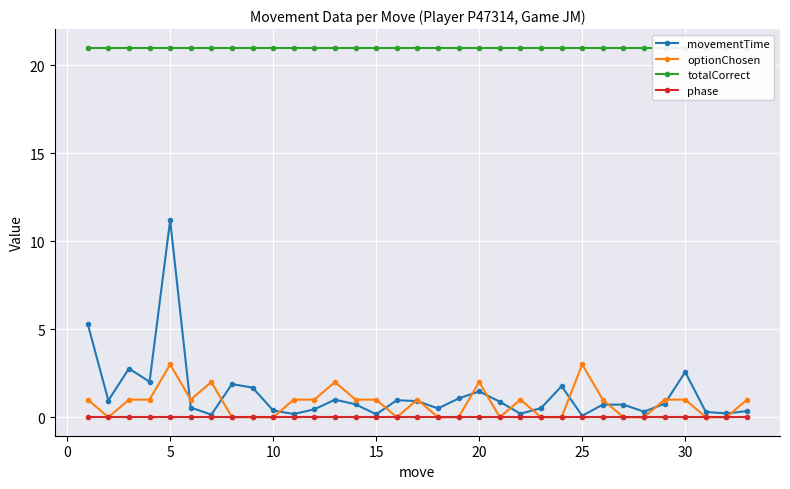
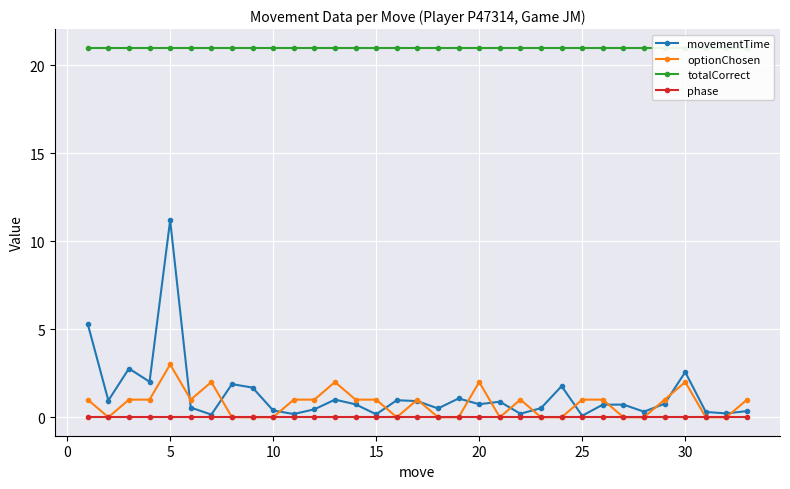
movementTime, 20: 1.5 -> 0.7
optionChosen, 25: 3 -> 1
optionChosen, 30: 1 -> 2
